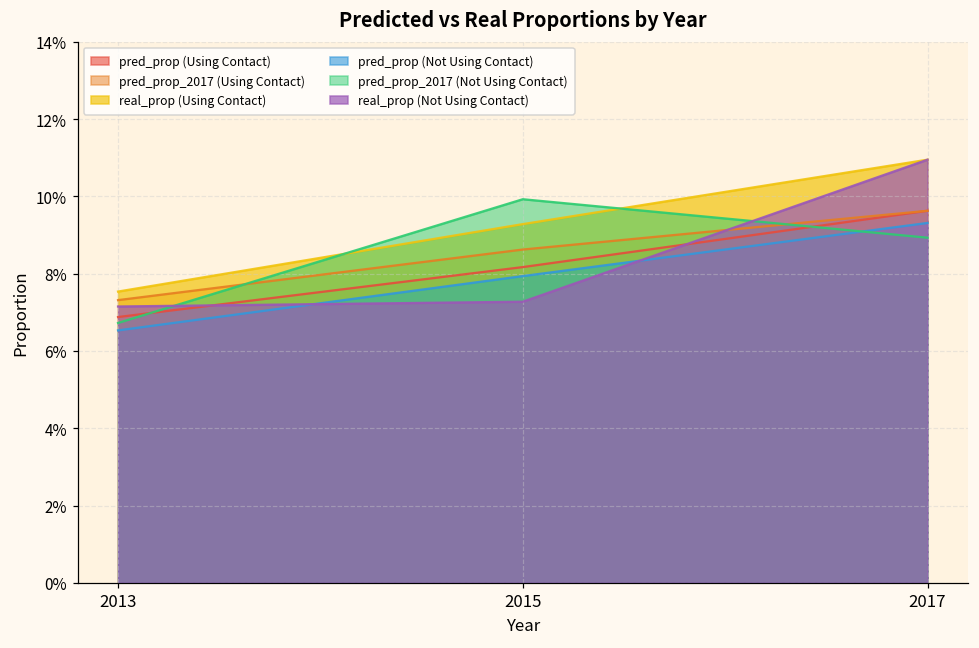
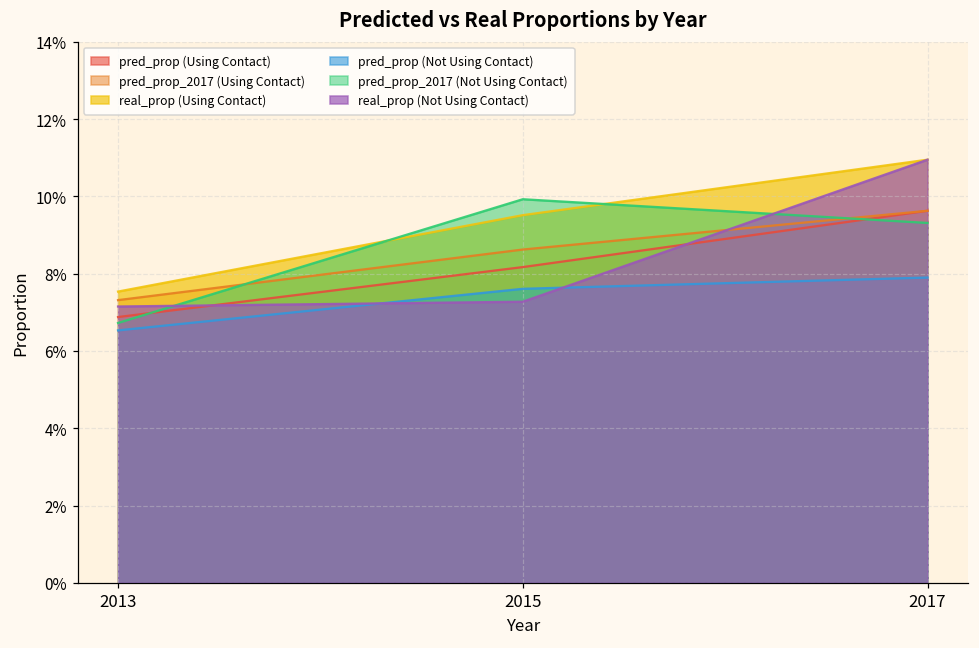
real_prop (Using Contact), 2015: 9.3% -> 9.5%
pred_prop (Not Using Contact), 2015: 7.9% -> 7.6%
pred_prop (Not Using Contact), 2017: 9.3% -> 7.9%
pred_prop_2017 (Not Using Contact), 2017: 8.9% -> 9.3%
